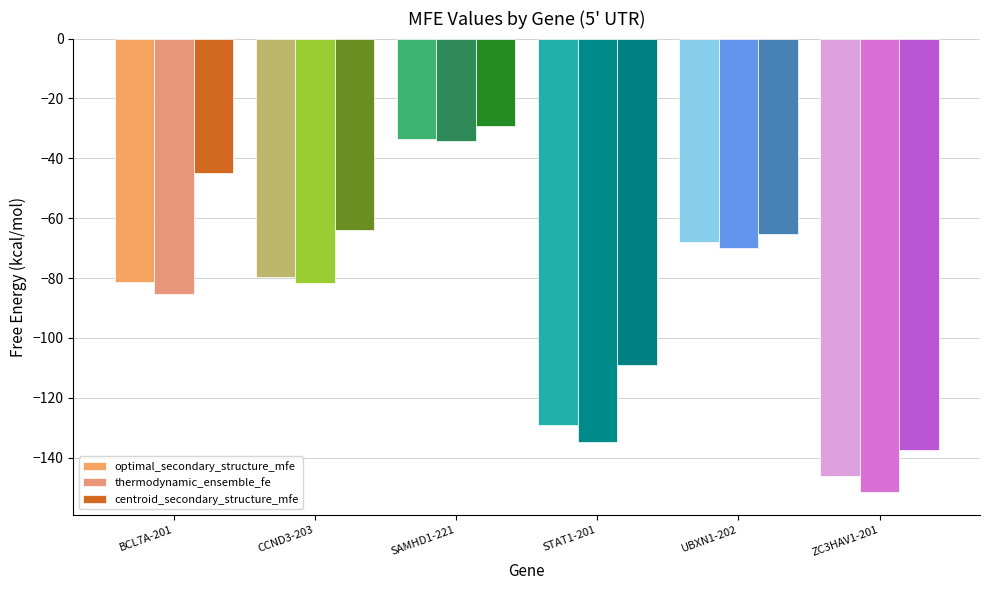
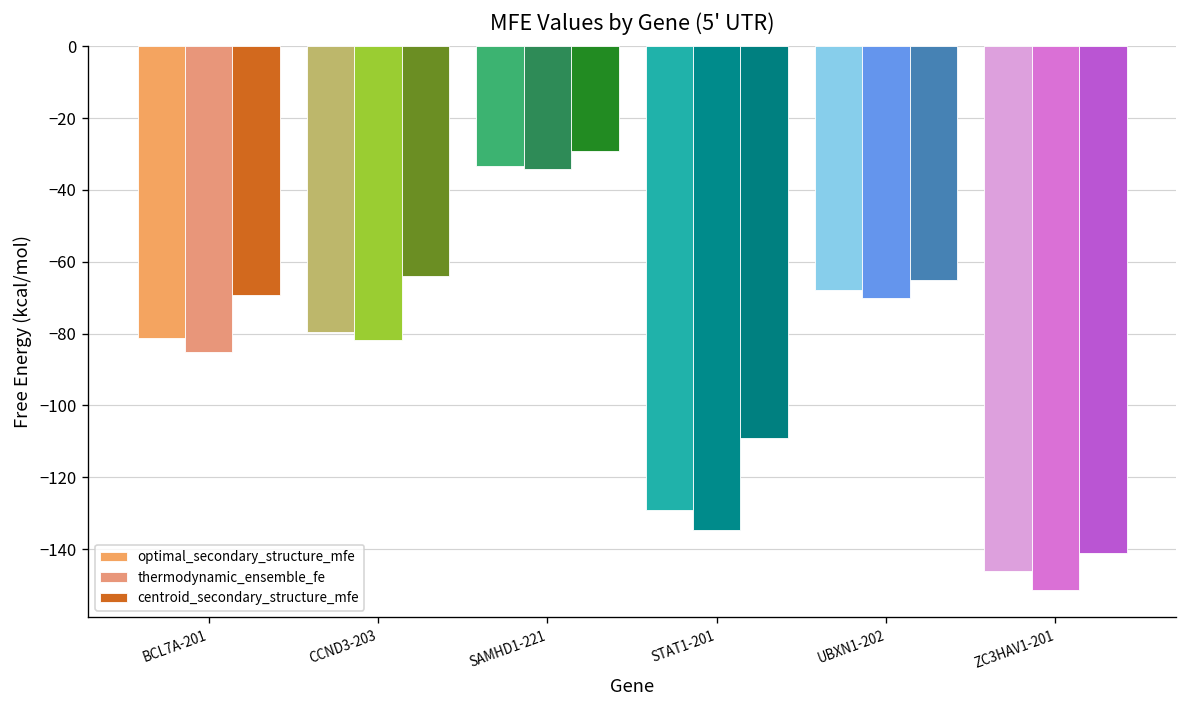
centroid_secondary_structure_mfe, BCL7A-201: -45 -> -69
centroid_secondary_structure_mfe, ZC3HAV1-201: -137 -> -141
